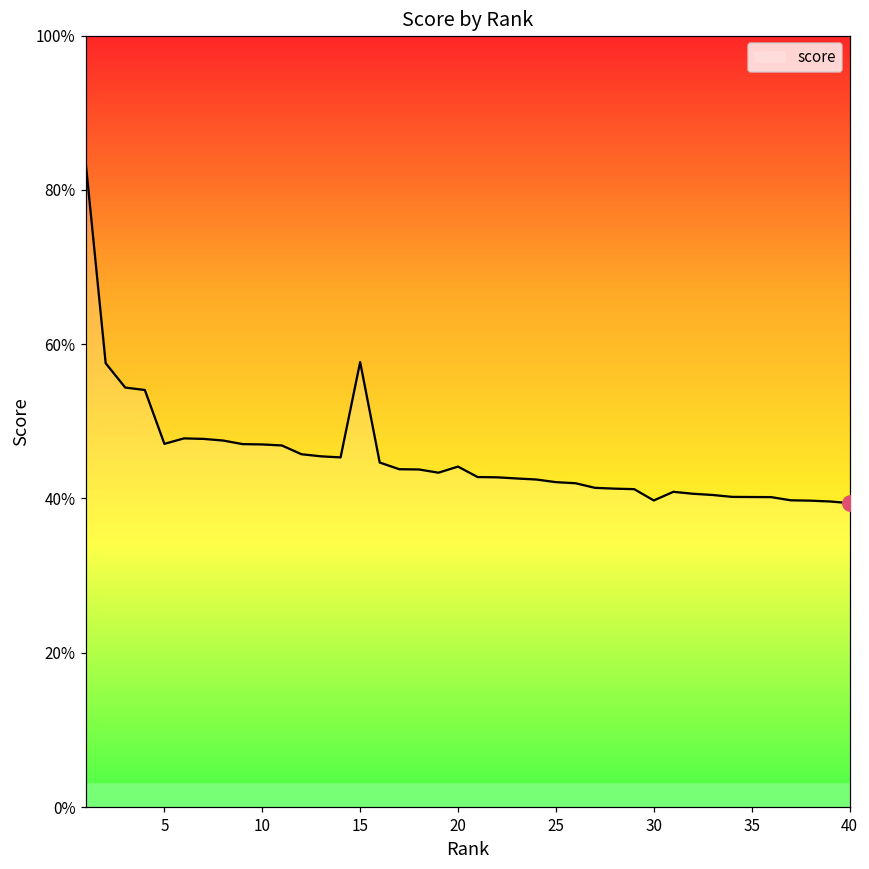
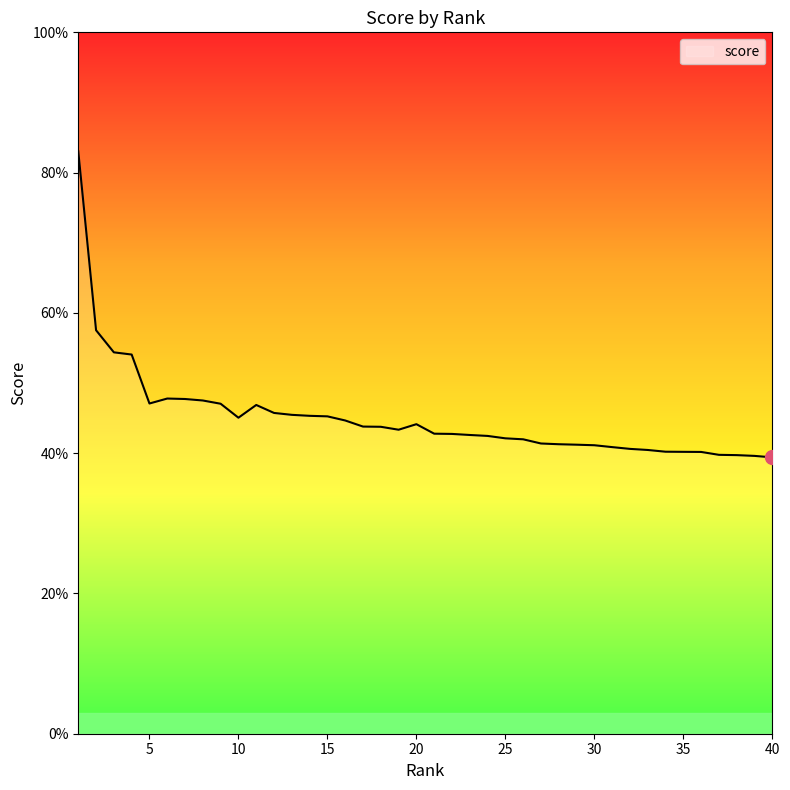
score, 10: 47% -> 45%
score, 15: 58% -> 45%
score, 30: 40% -> 41%
